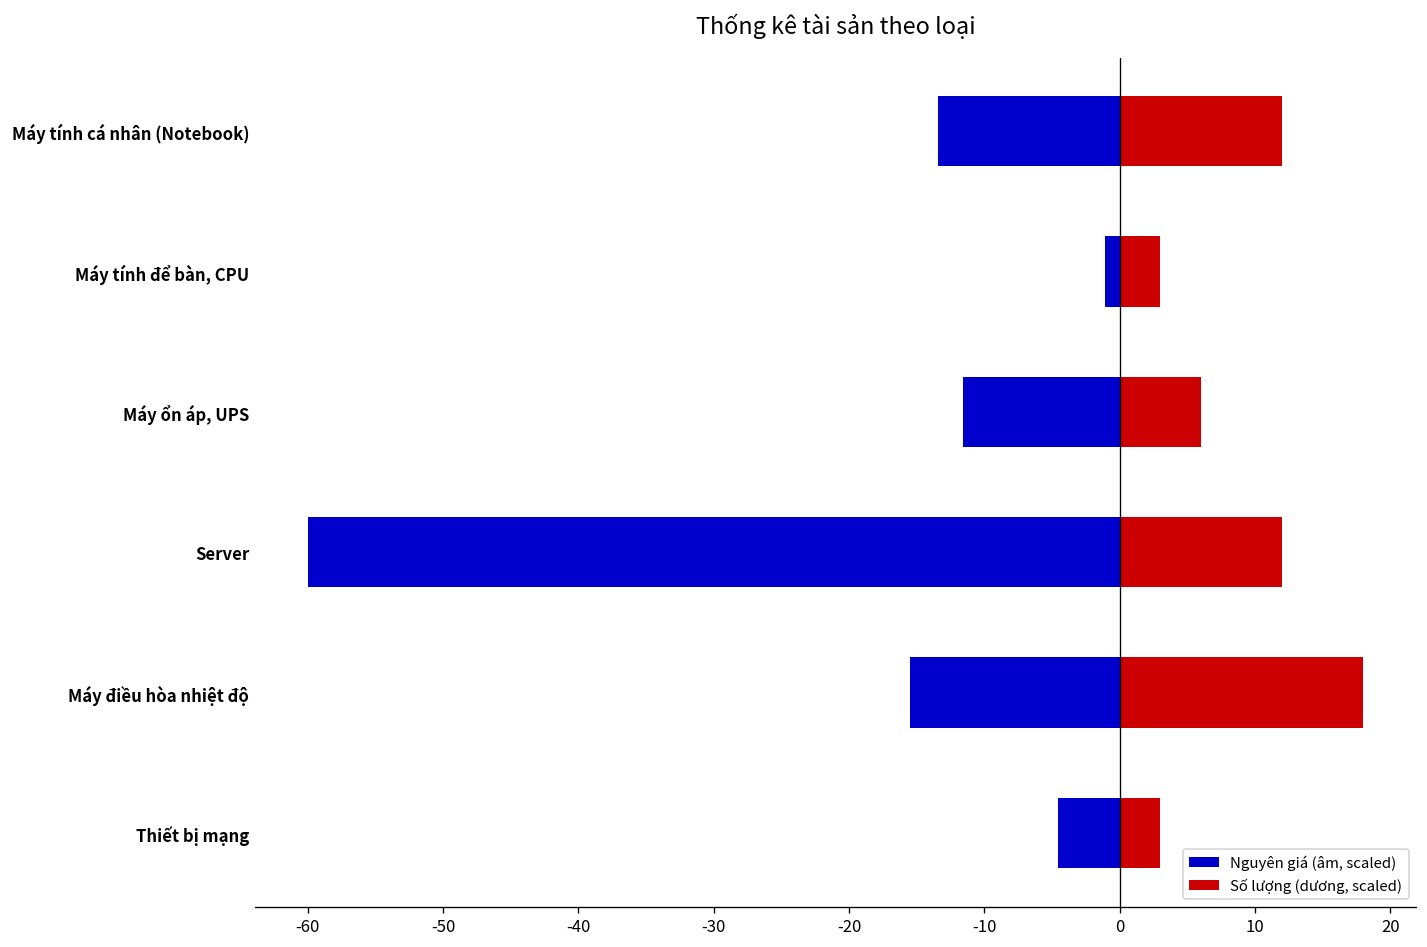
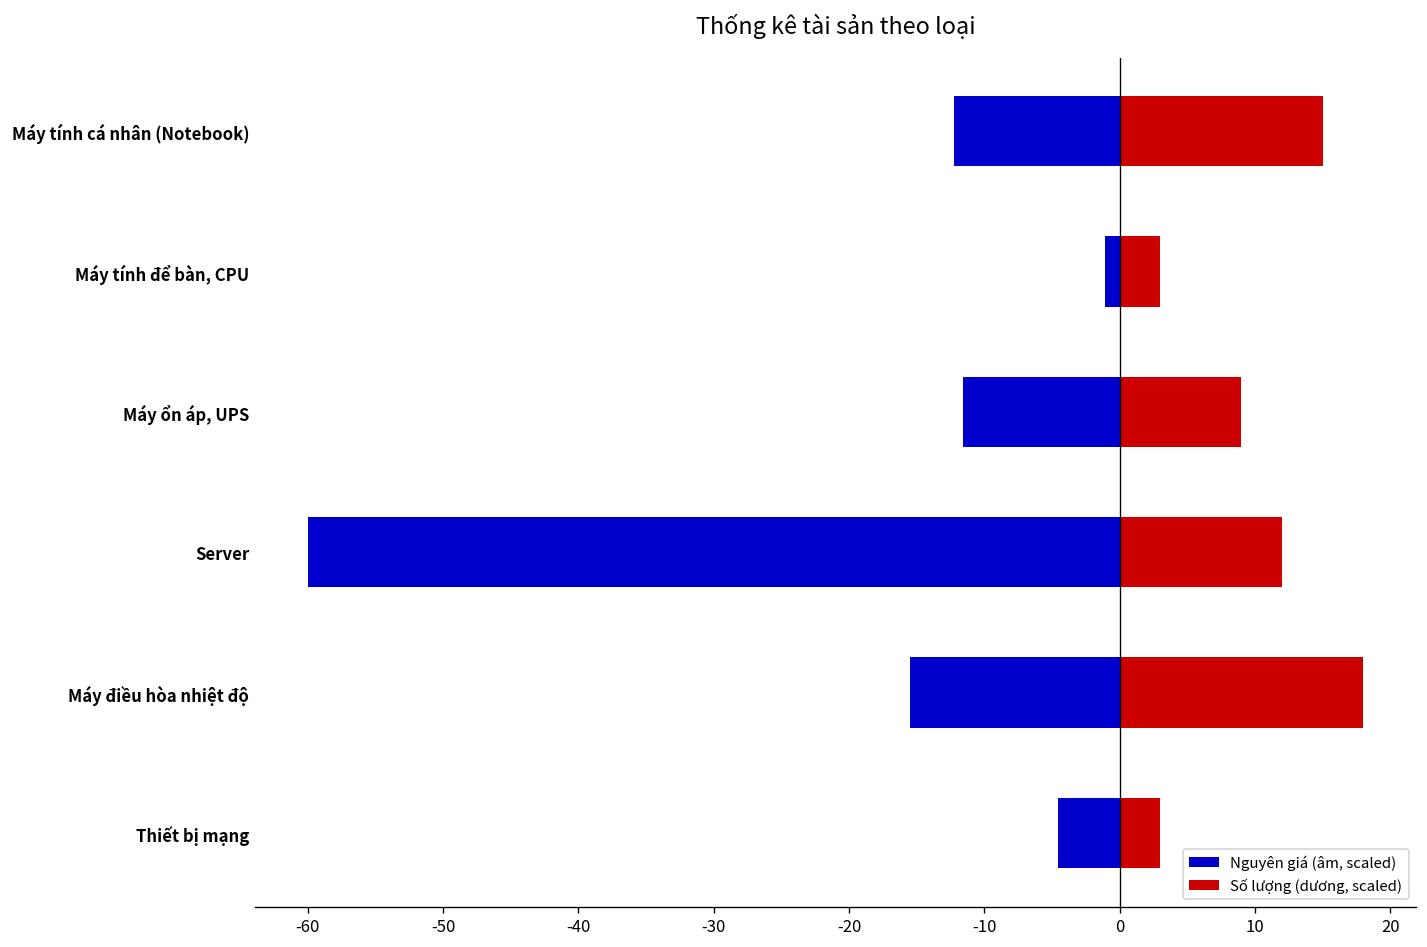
Nguyên giá (âm, scaled), Máy tính cá nhân (Notebook): -13.4 -> -12.3
Số lượng (dương, scaled), Máy tính cá nhân (Notebook): 12.0 -> 15.0
Số lượng (dương, scaled), Máy ổn áp, UPS: 6.0 -> 9.0
